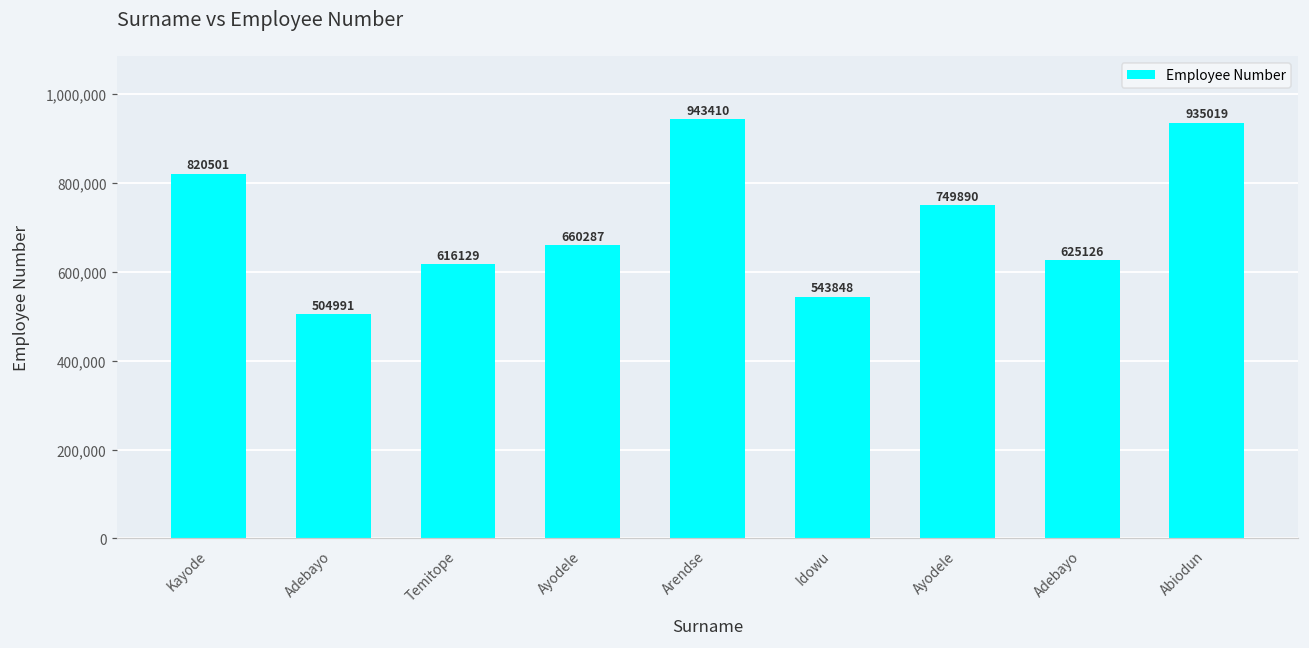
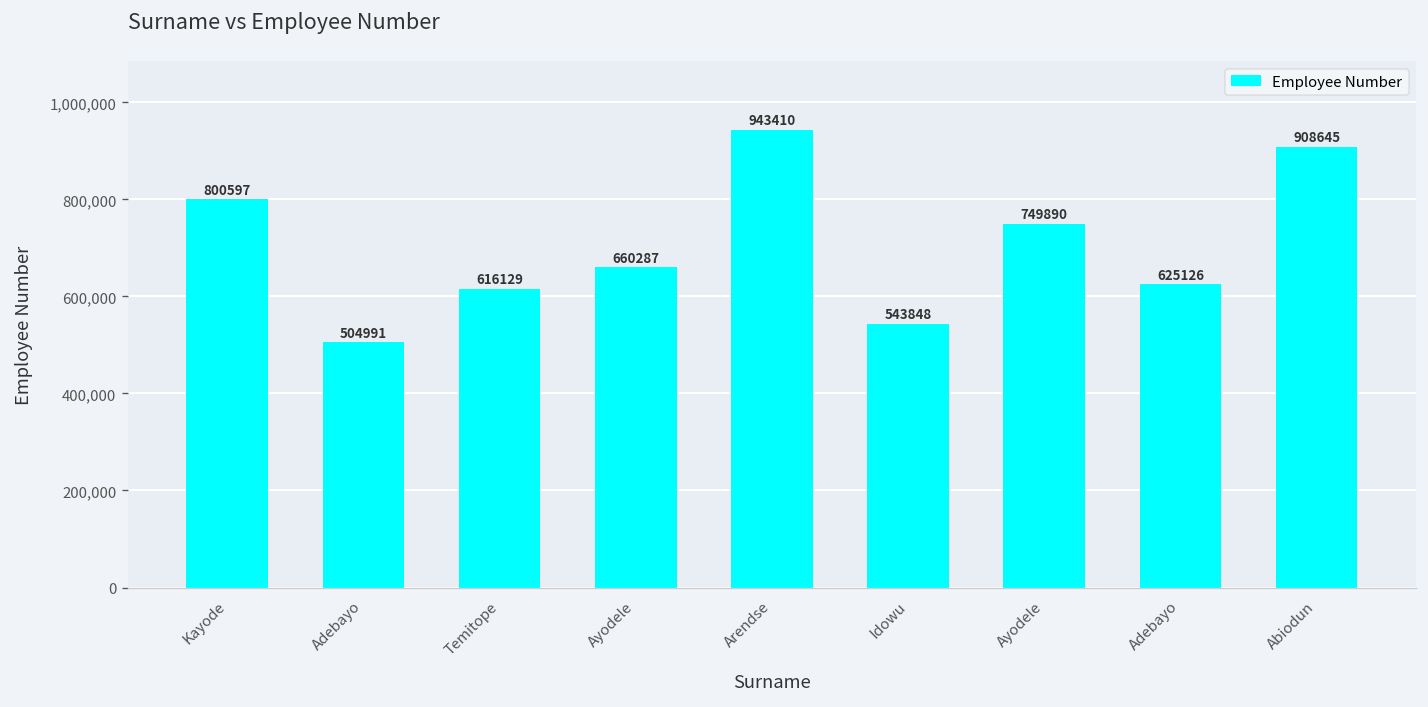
Kayode: 820501 -> 800597
Abiodun: 935019 -> 908645
